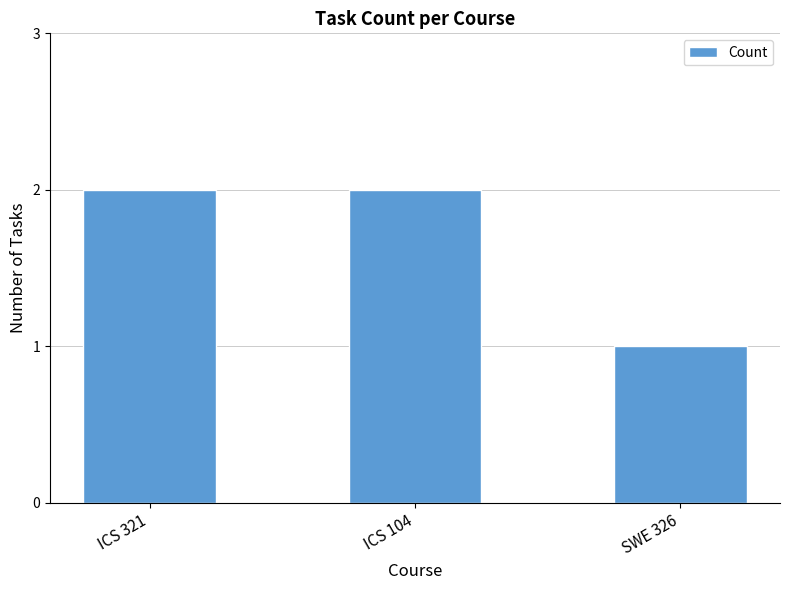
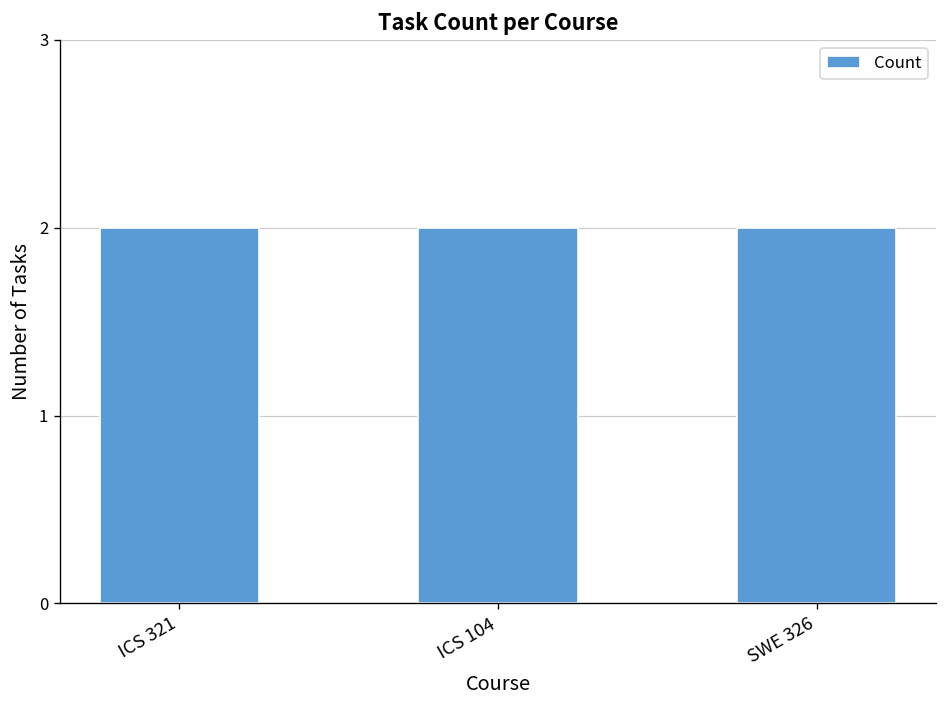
SWE 326: 1 -> 2
